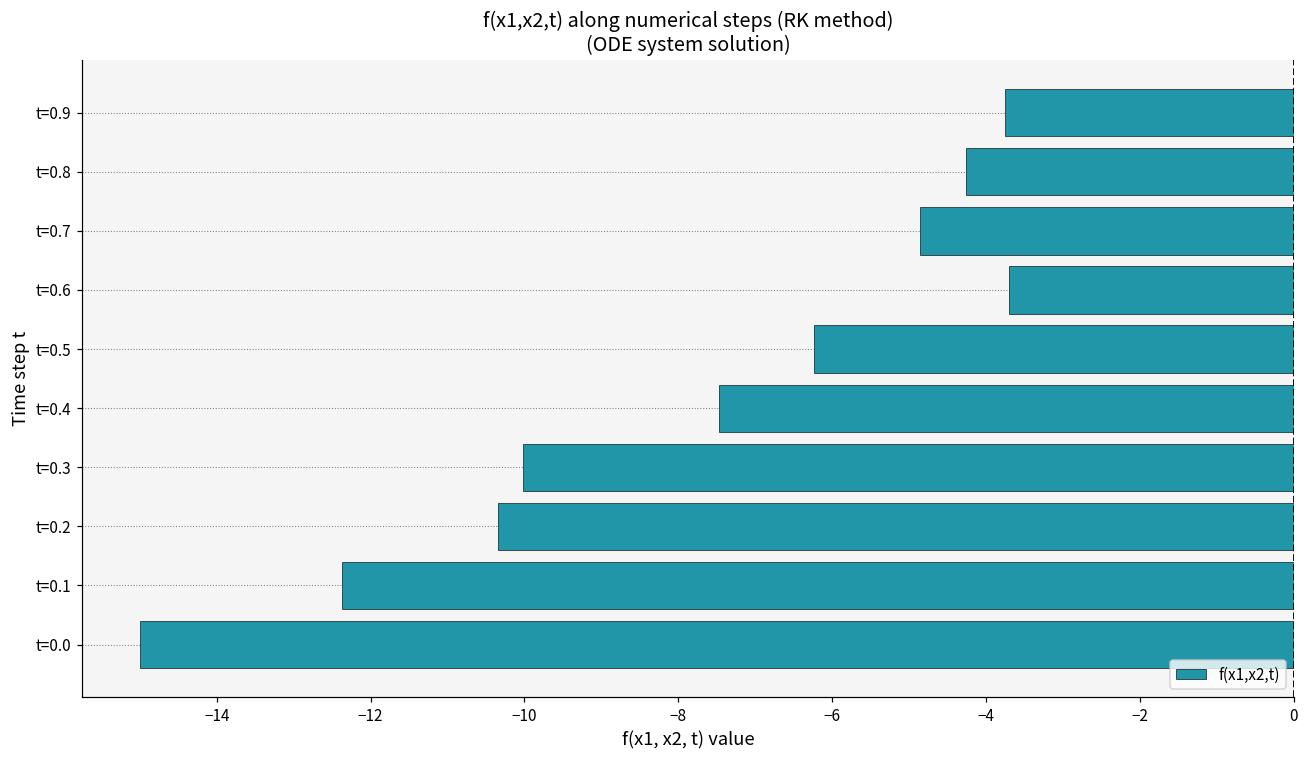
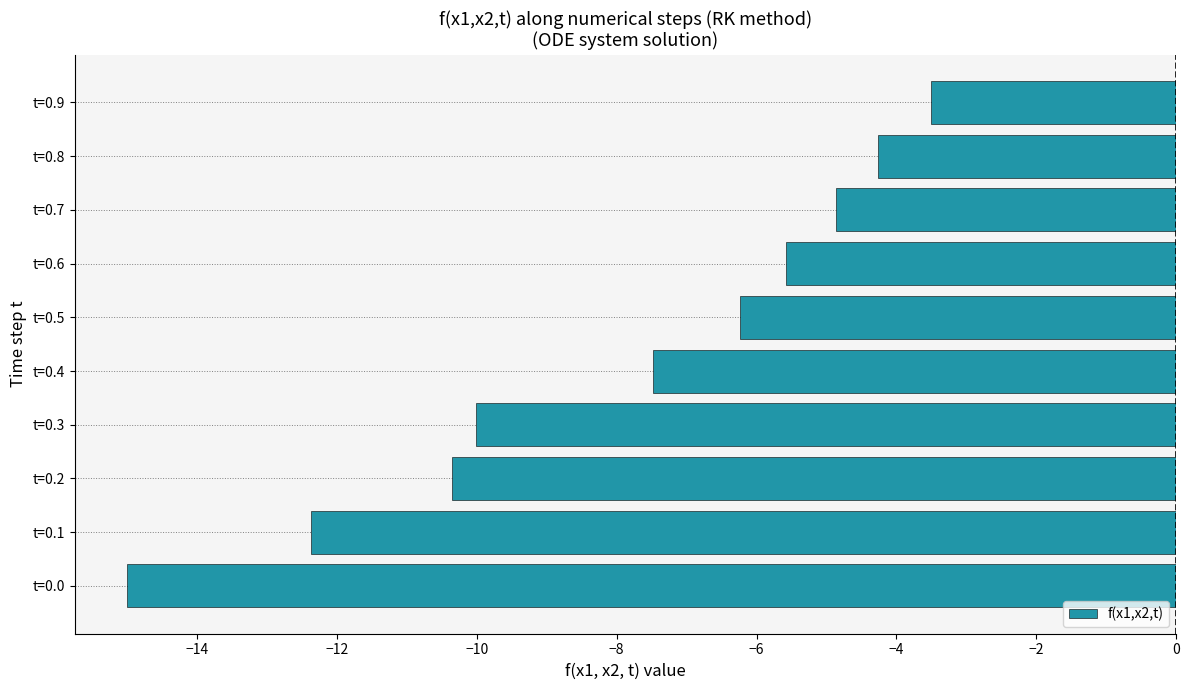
t=0.9: -3.8 -> -3.5
t=0.6: -3.7 -> -5.6
